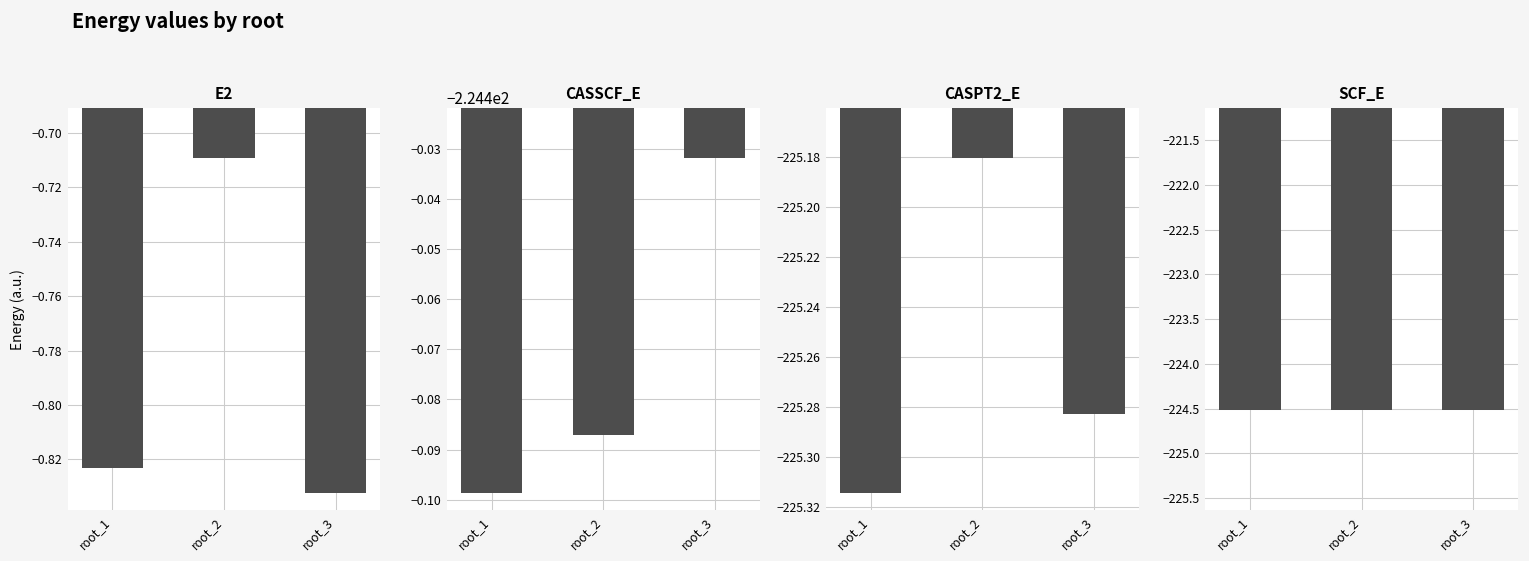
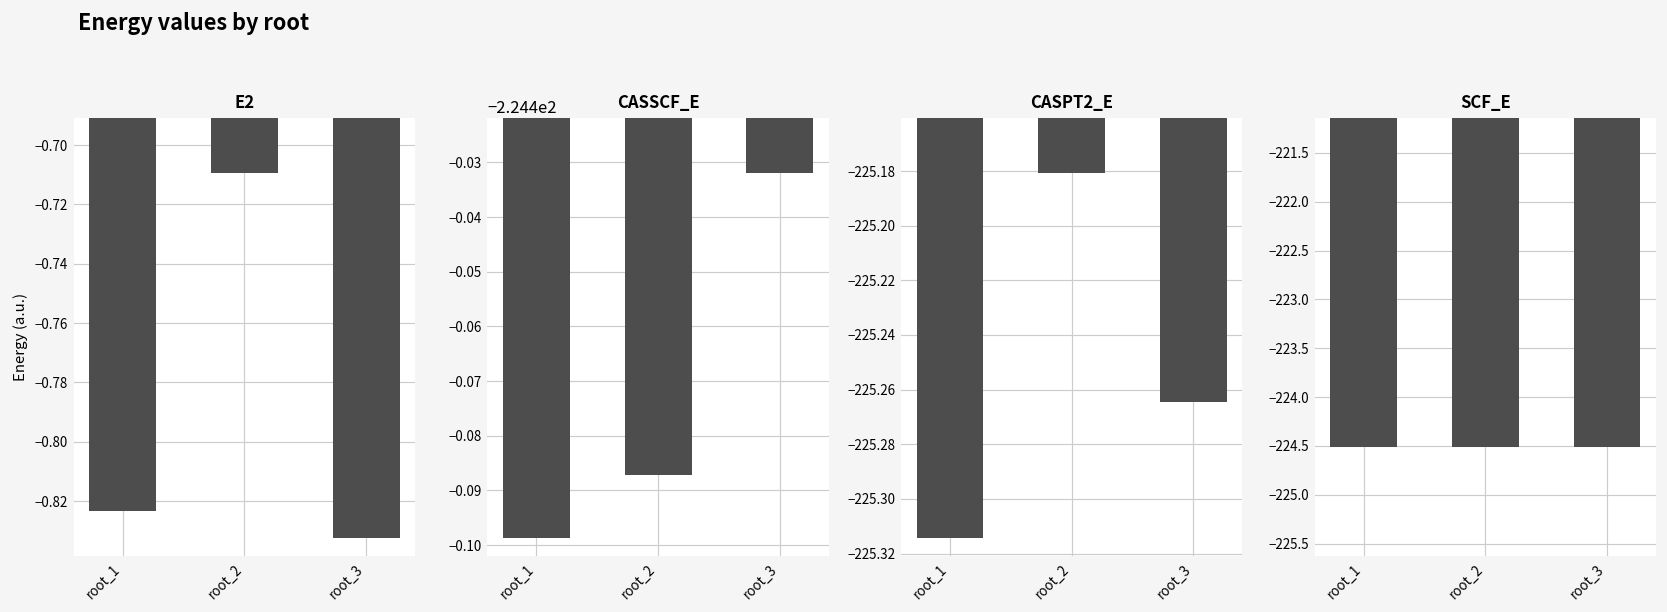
CASPT2_E, root_3: -225.283 -> -225.264
